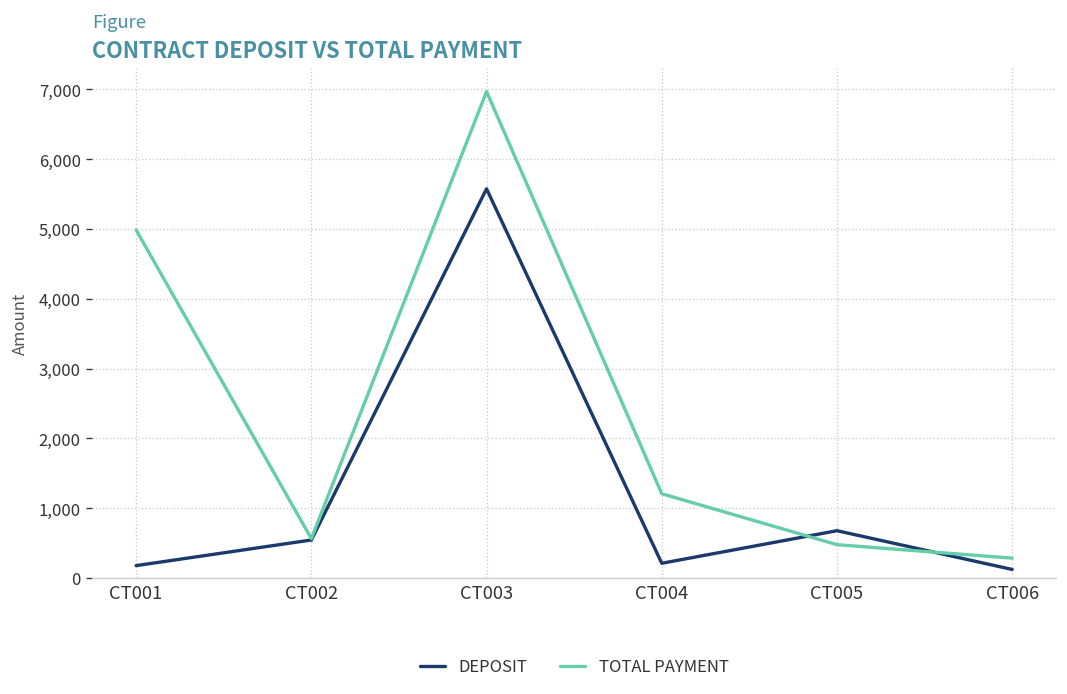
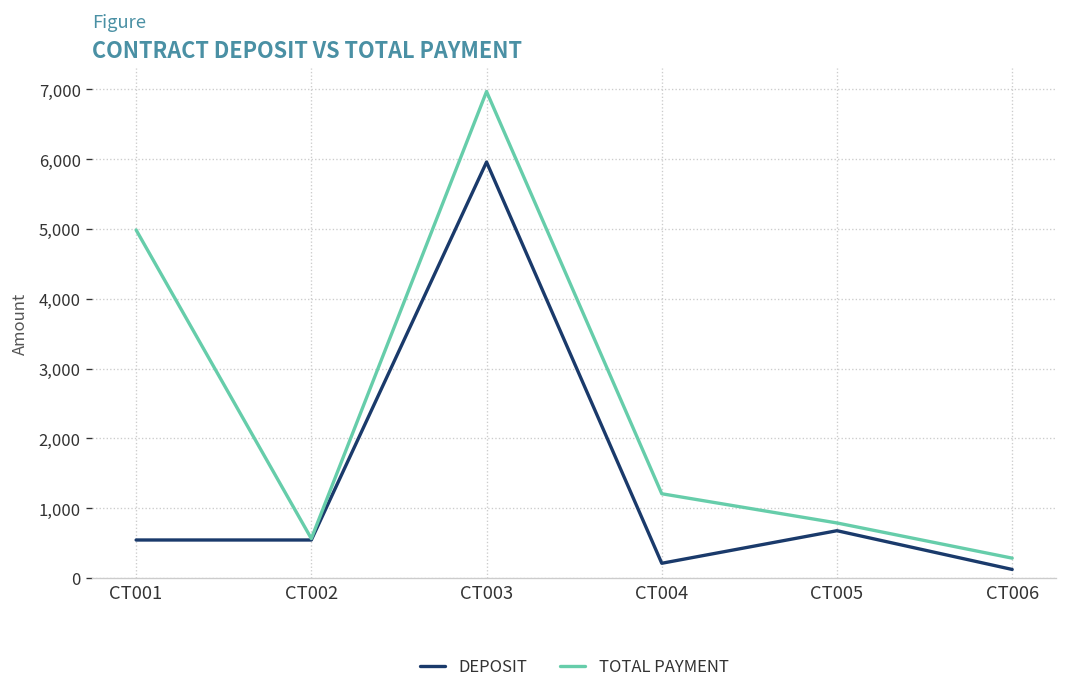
DEPOSIT, CT001: 200 -> 500
DEPOSIT, CT003: 5,600 -> 6,000
TOTAL PAYMENT, CT005: 500 -> 800
